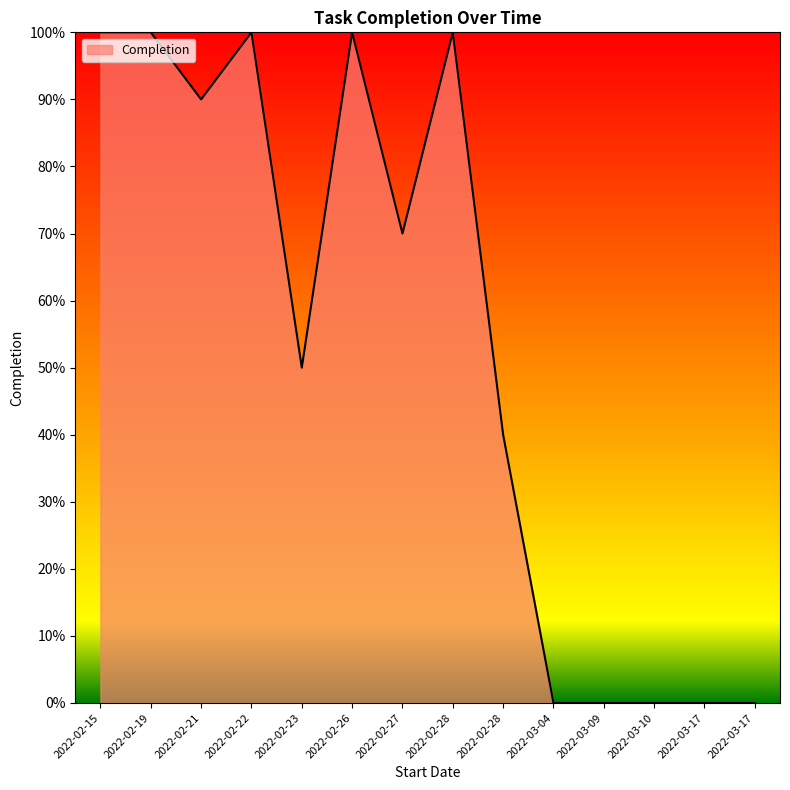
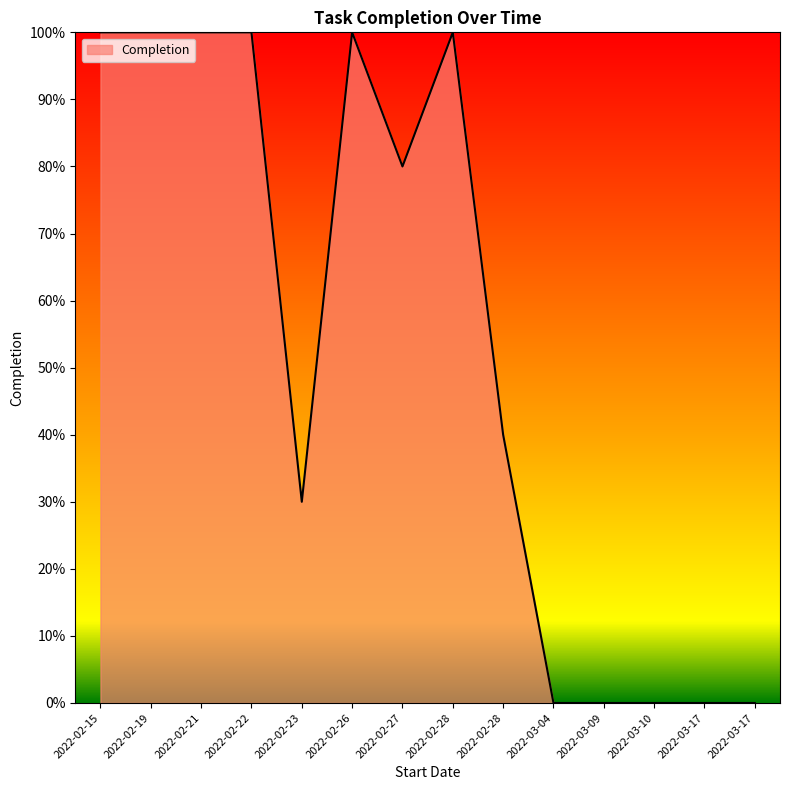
2022-02-21: 90% -> 100%
2022-02-23: 50% -> 30%
2022-02-27: 70% -> 80%
